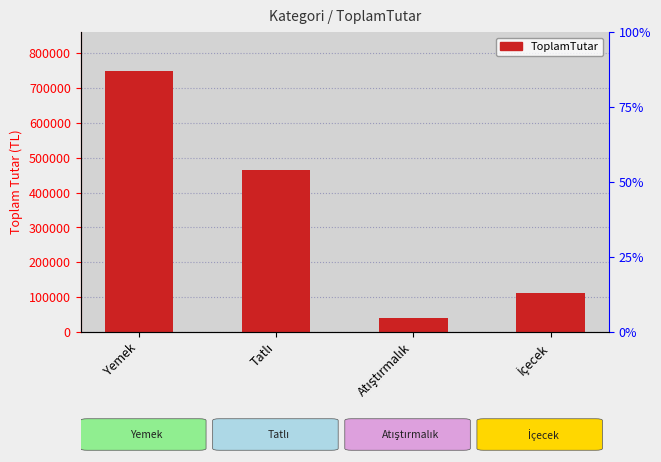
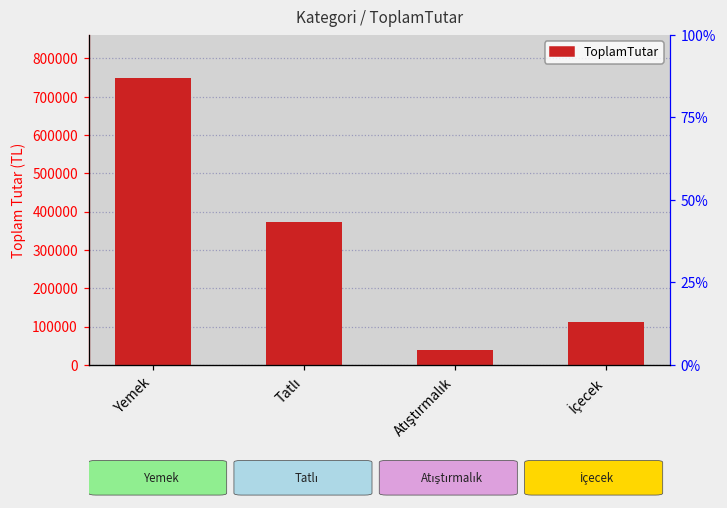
Tatlı: 470000 -> 370000
